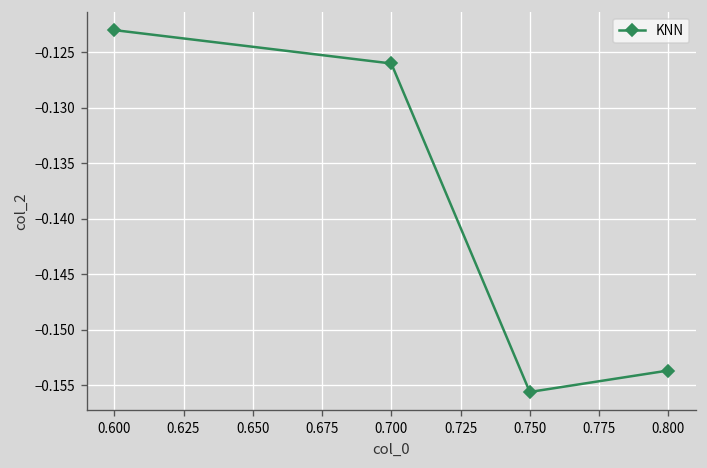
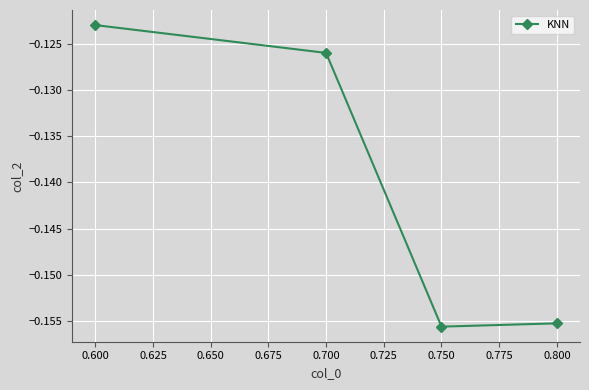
0.800: -0.154 -> -0.155
